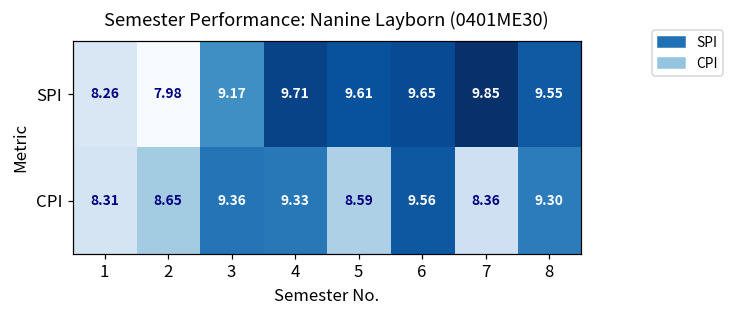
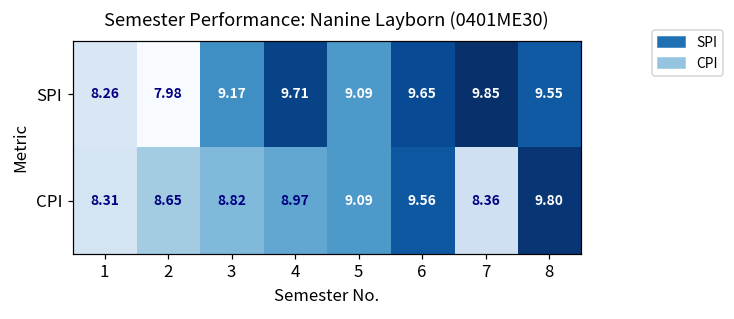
SPI, 5: 9.61 -> 9.09
CPI, 3: 9.36 -> 8.82
CPI, 4: 9.33 -> 8.97
CPI, 5: 8.59 -> 9.09
CPI, 8: 9.30 -> 9.80
